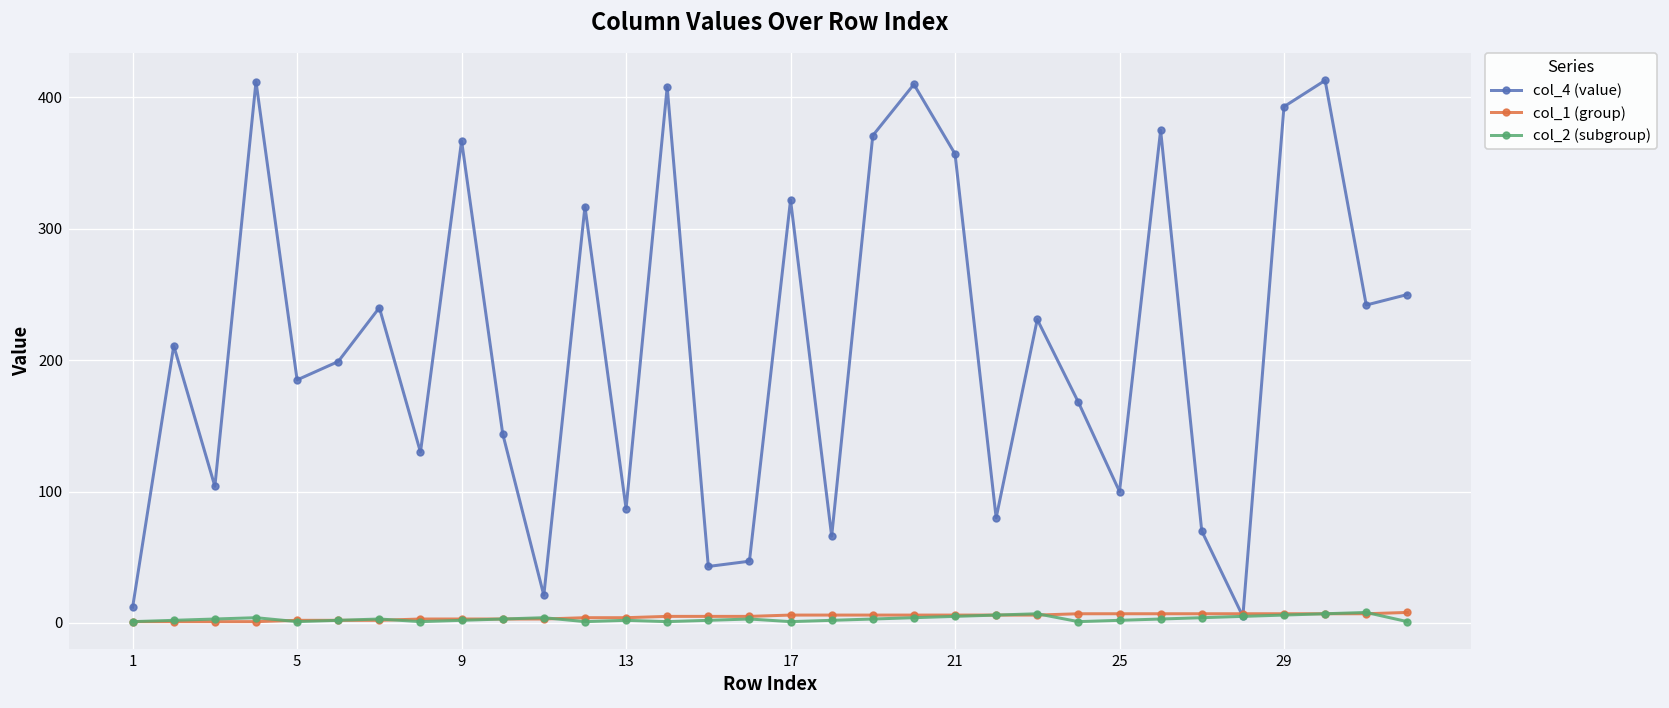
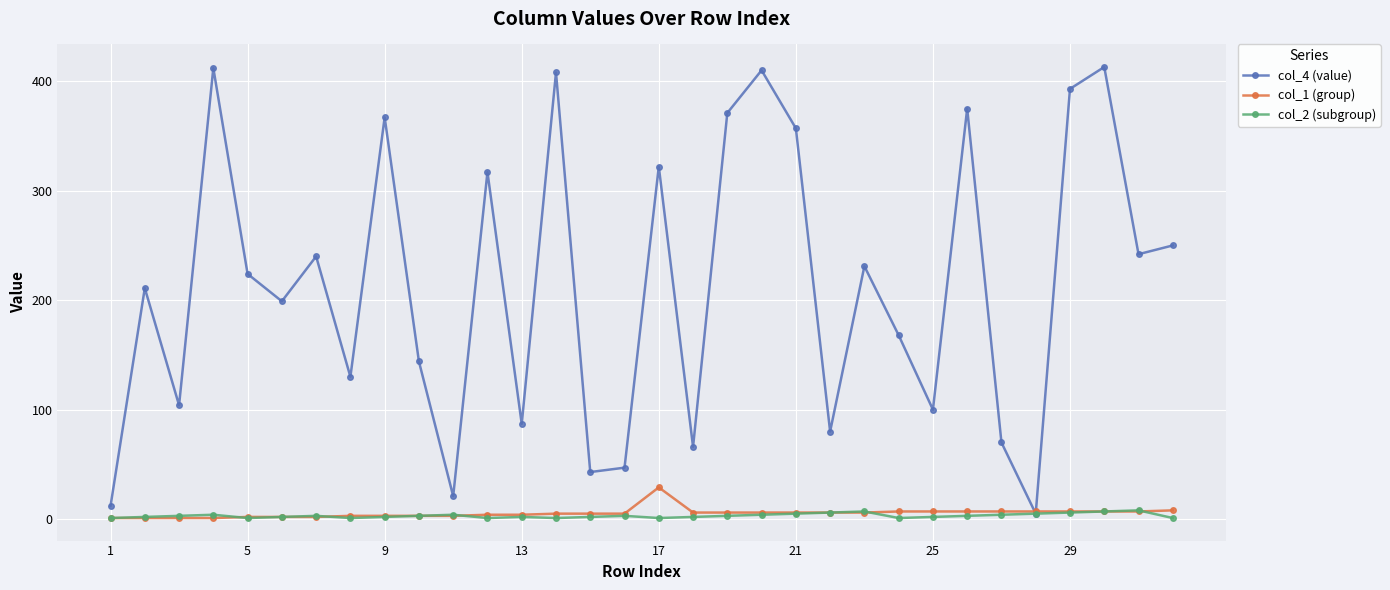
col_4 (value), 5: 185 -> 224
col_1 (group), 17: 6 -> 29
